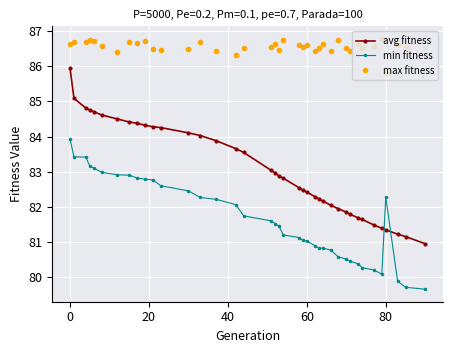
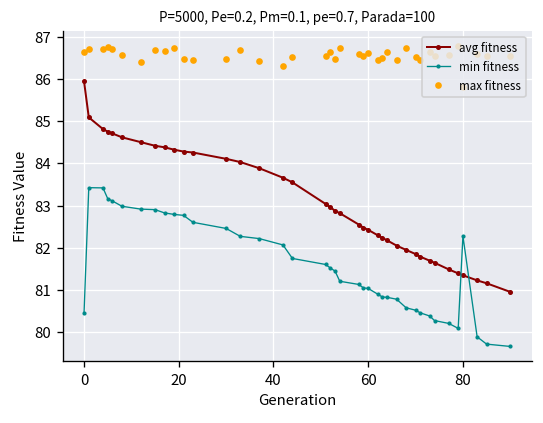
min fitness, 0: 83.9 -> 80.5
